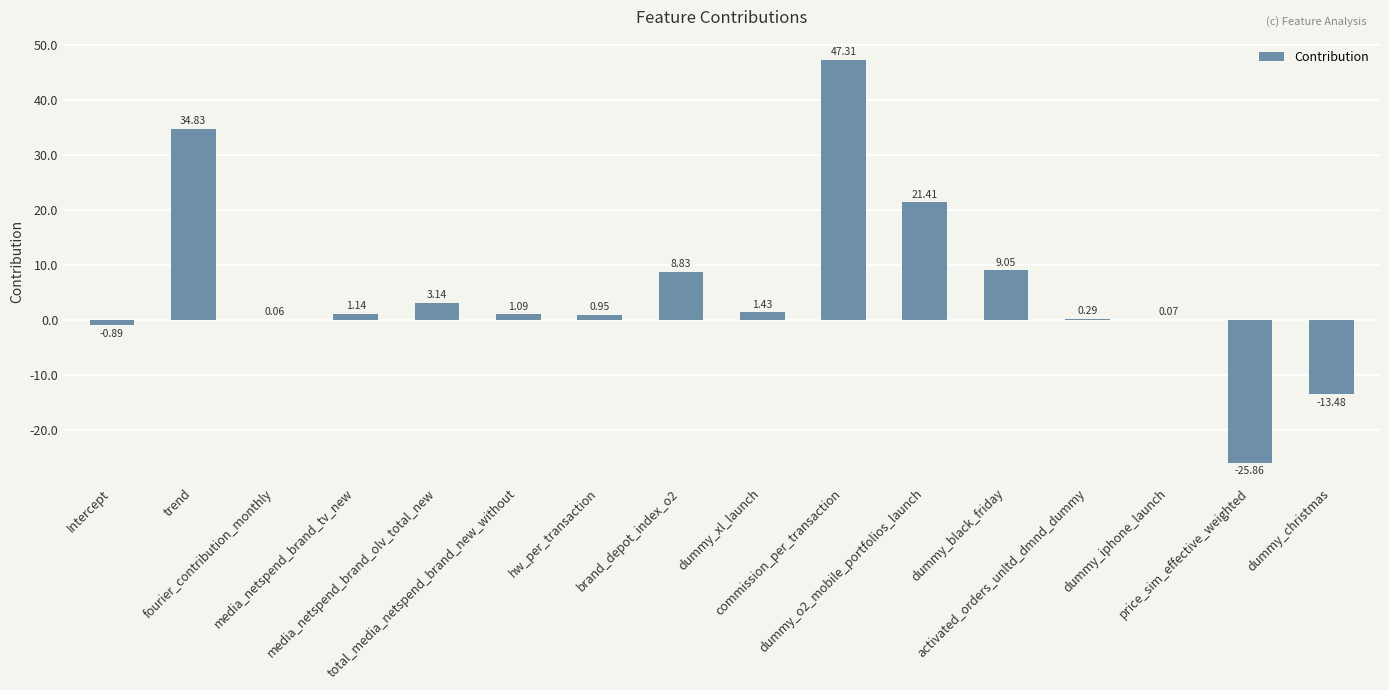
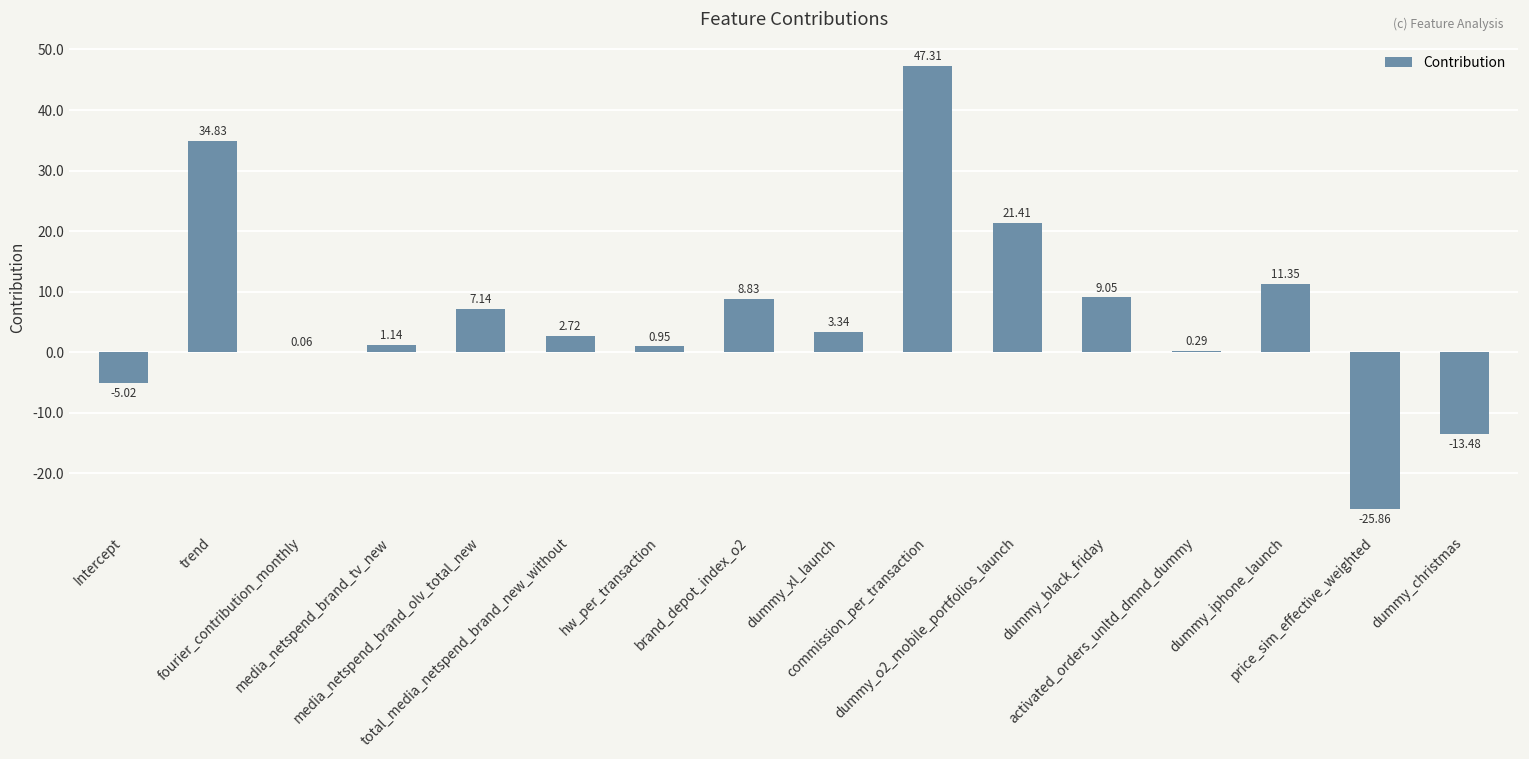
Intercept: -0.89 -> -5.02
media_netspend_brand_olv_total_new: 3.14 -> 7.14
total_media_netspend_brand_new_without: 1.09 -> 2.72
dummy_xl_launch: 1.43 -> 3.34
dummy_iphone_launch: 0.07 -> 11.35
